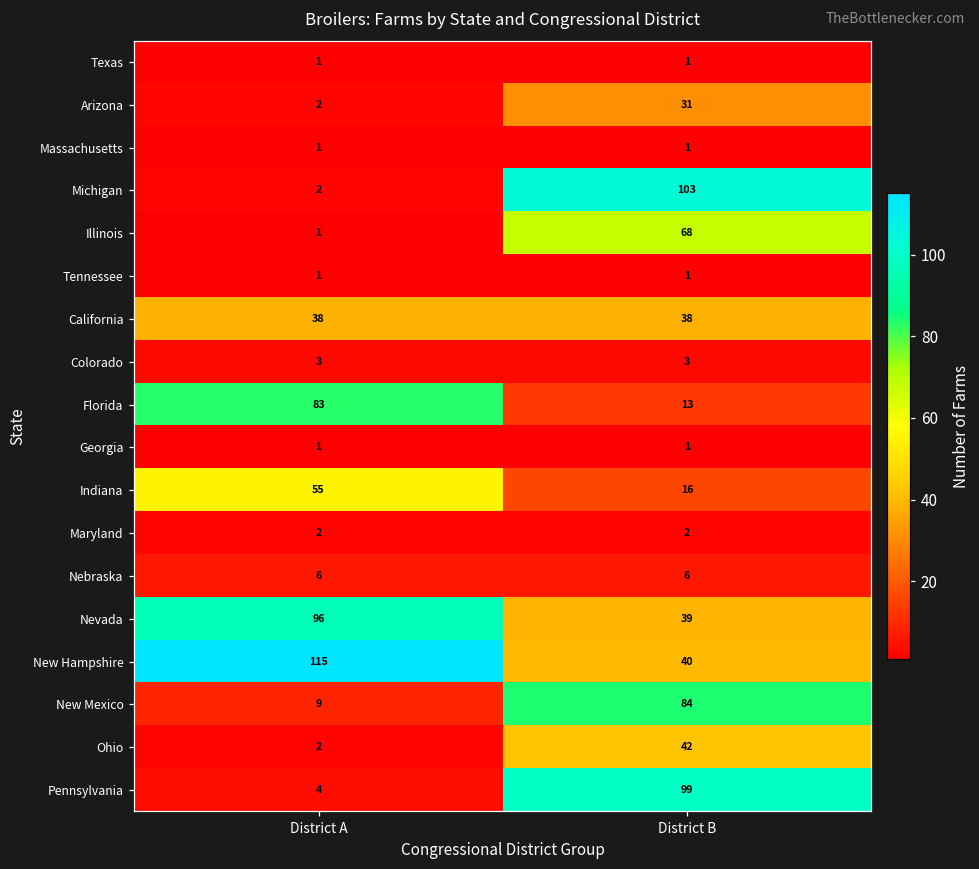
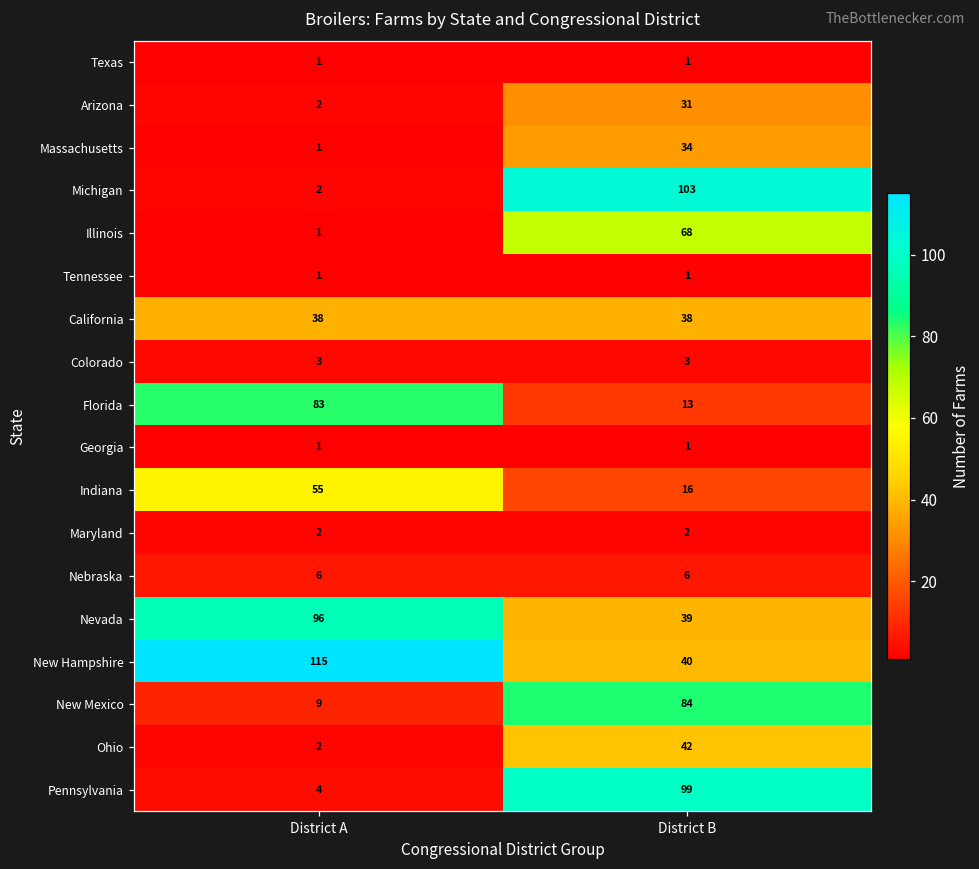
Massachusetts, District B: 1 -> 34
